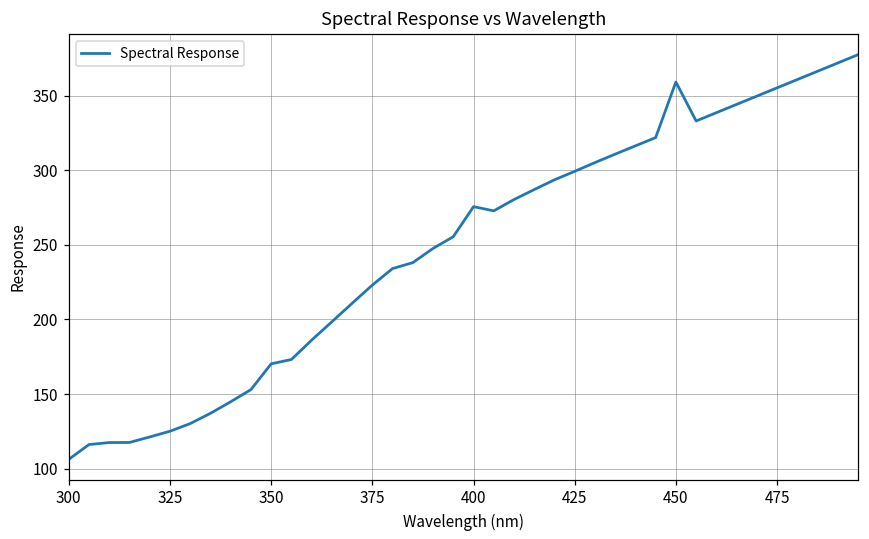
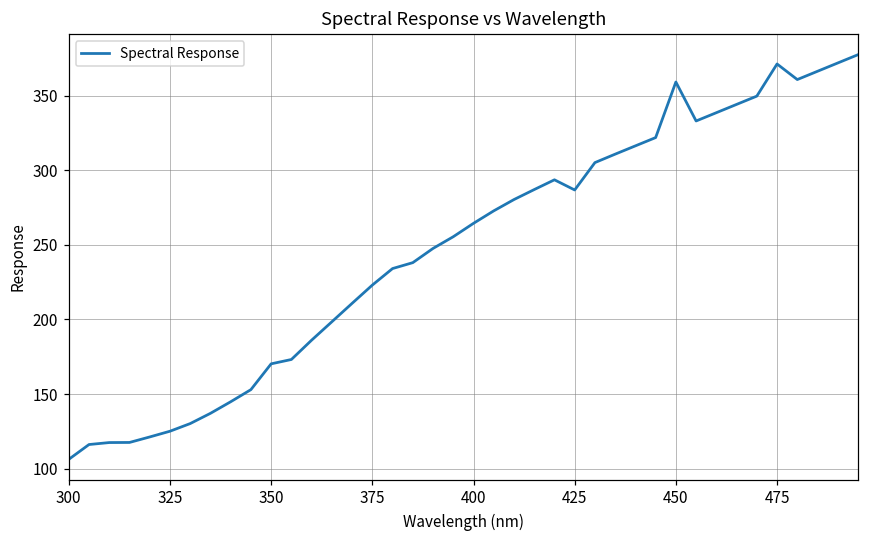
400: 276 -> 264
425: 299 -> 287
475: 355 -> 371
